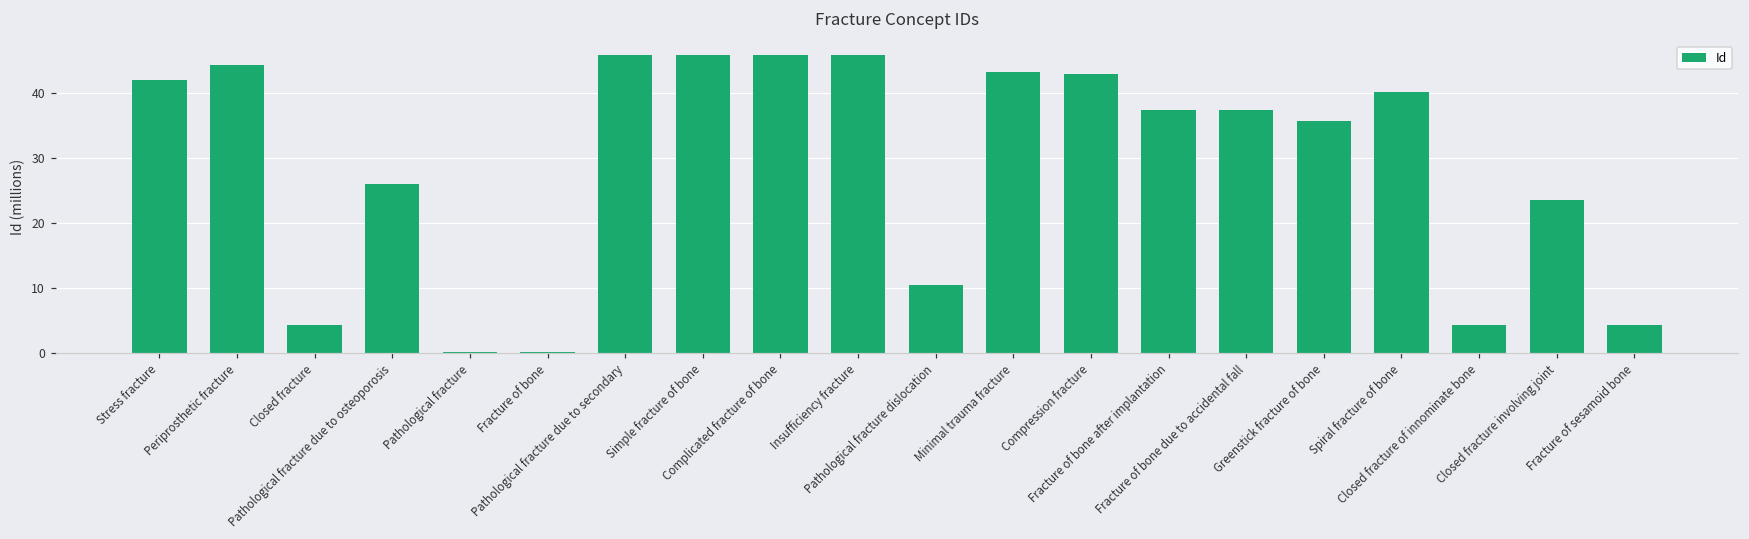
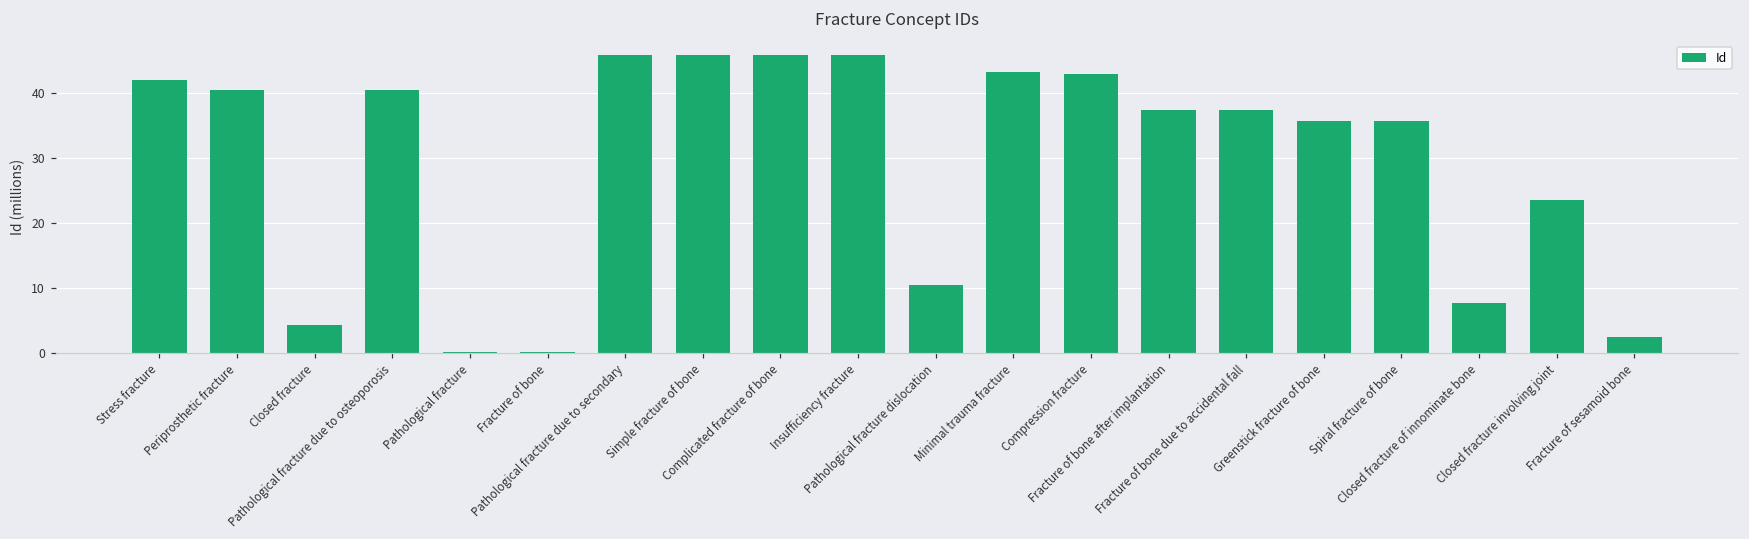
Periprosthetic fracture: 44 -> 40
Pathological fracture due to osteoporosis: 26 -> 40
Spiral fracture of bone: 40 -> 36
Closed fracture of innominate bone: 4 -> 8
Fracture of sesamoid bone: 4 -> 2
